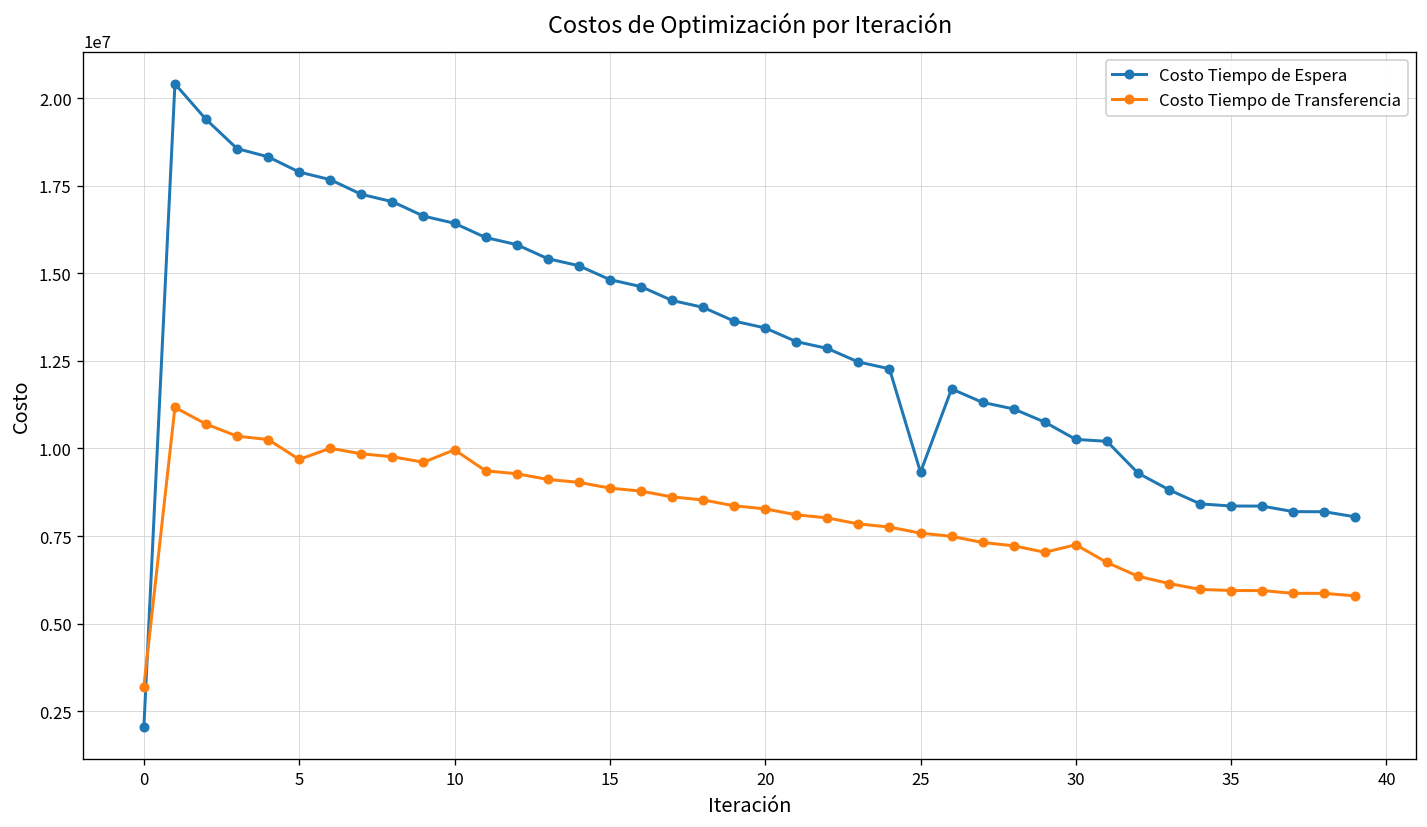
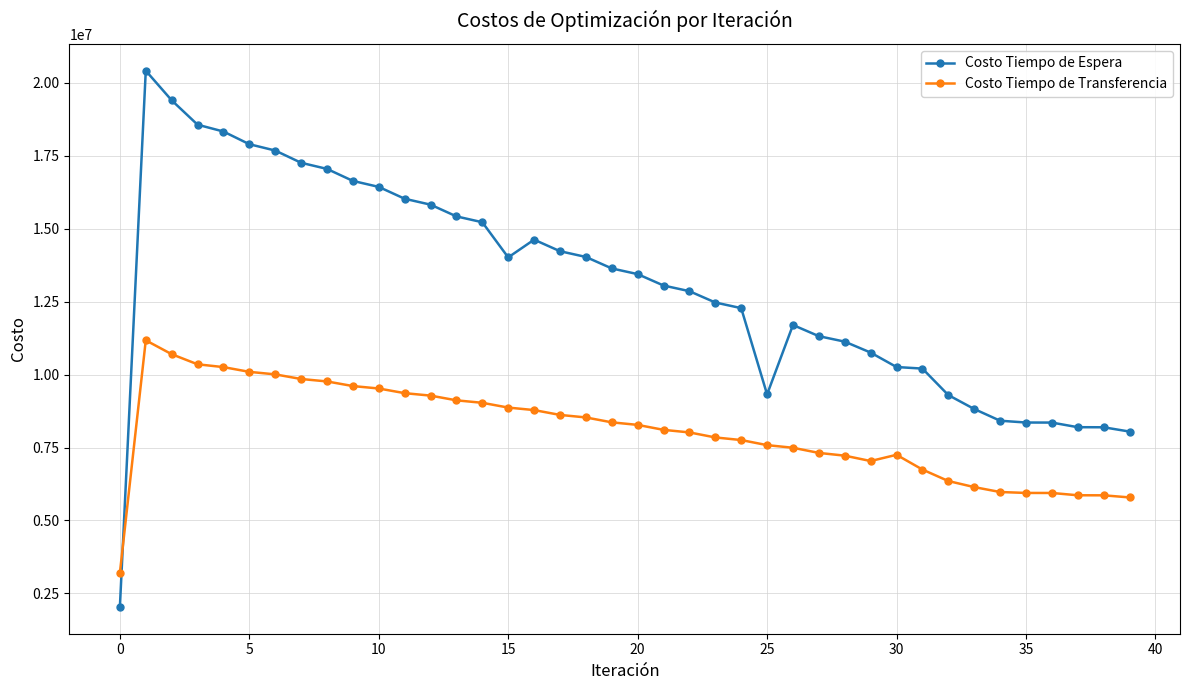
Costo Tiempo de Transferencia, 5: 9700000 -> 10100000
Costo Tiempo de Transferencia, 10: 10000000 -> 9500000
Costo Tiempo de Espera, 15: 14800000 -> 14000000
